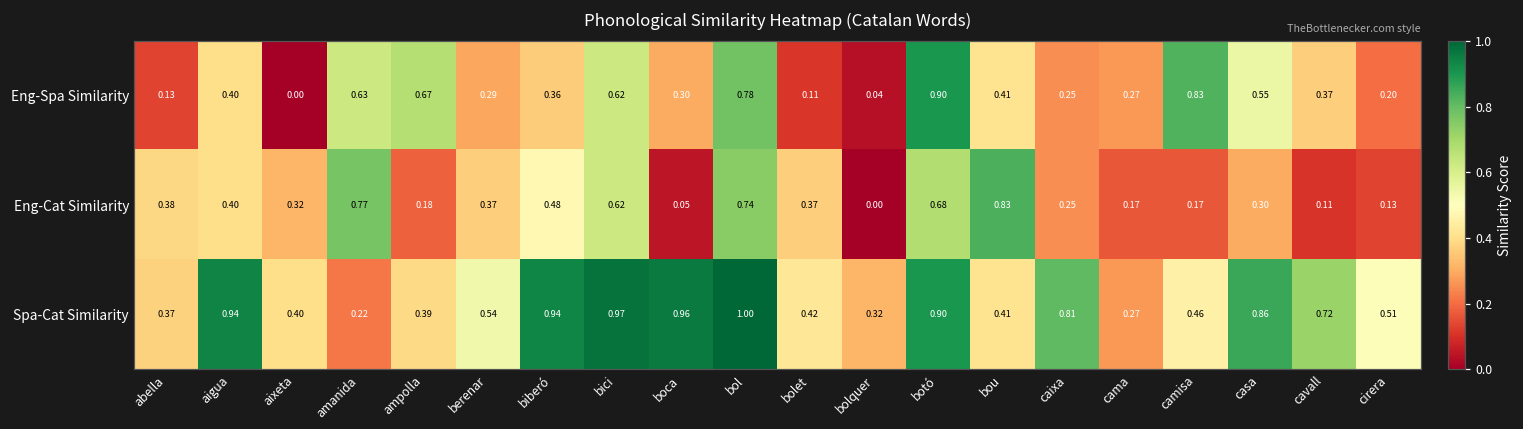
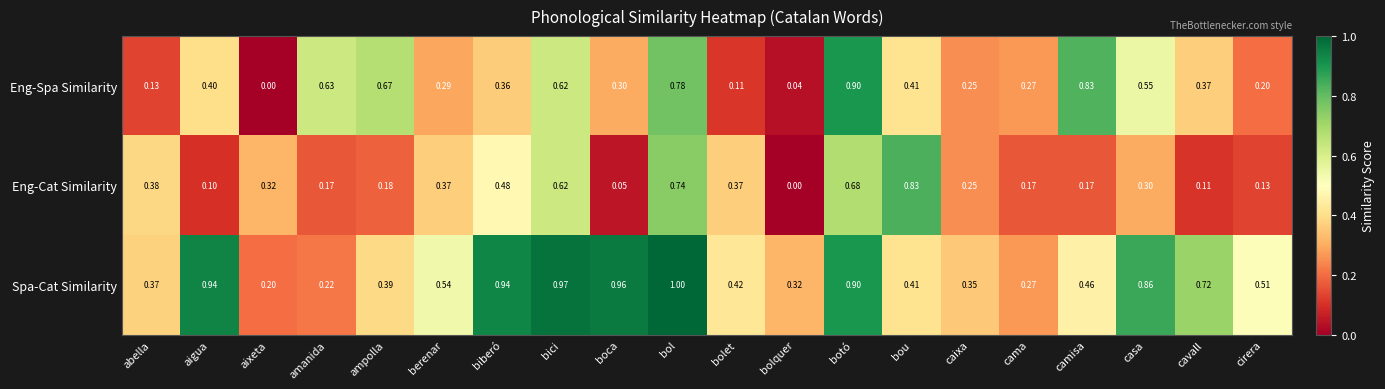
Eng-Cat Similarity, aigua: 0.40 -> 0.10
Eng-Cat Similarity, amanida: 0.77 -> 0.17
Spa-Cat Similarity, aixeta: 0.40 -> 0.20
Spa-Cat Similarity, caixa: 0.81 -> 0.35
